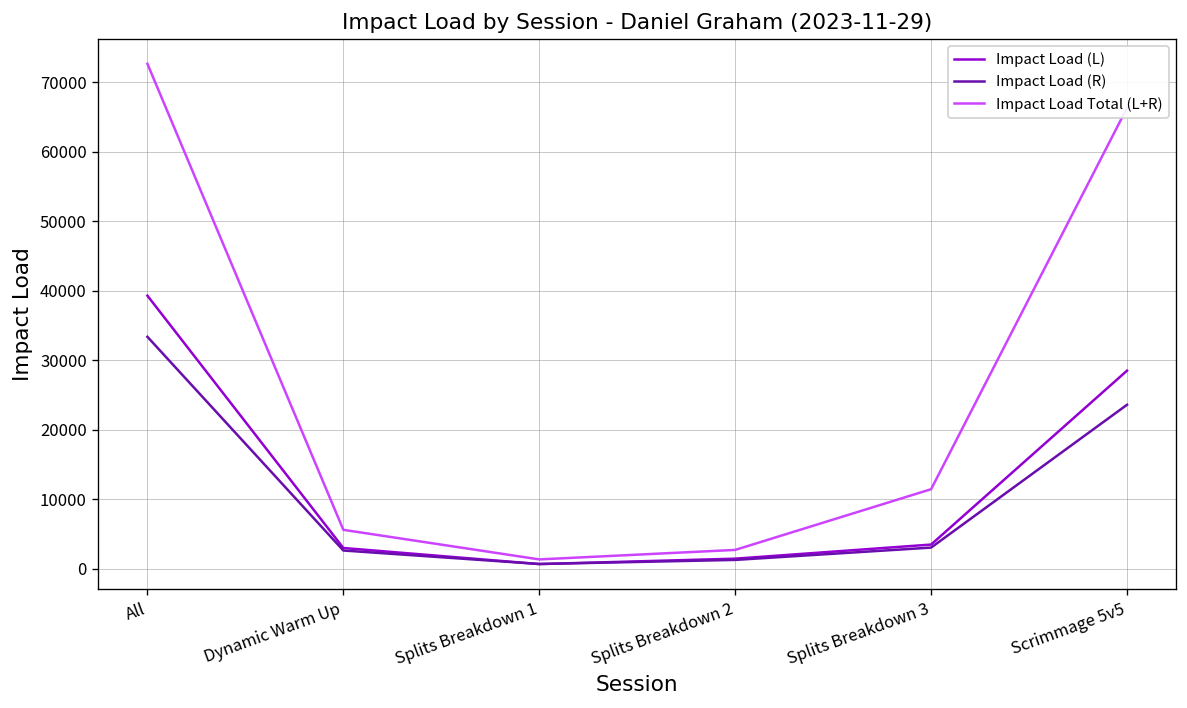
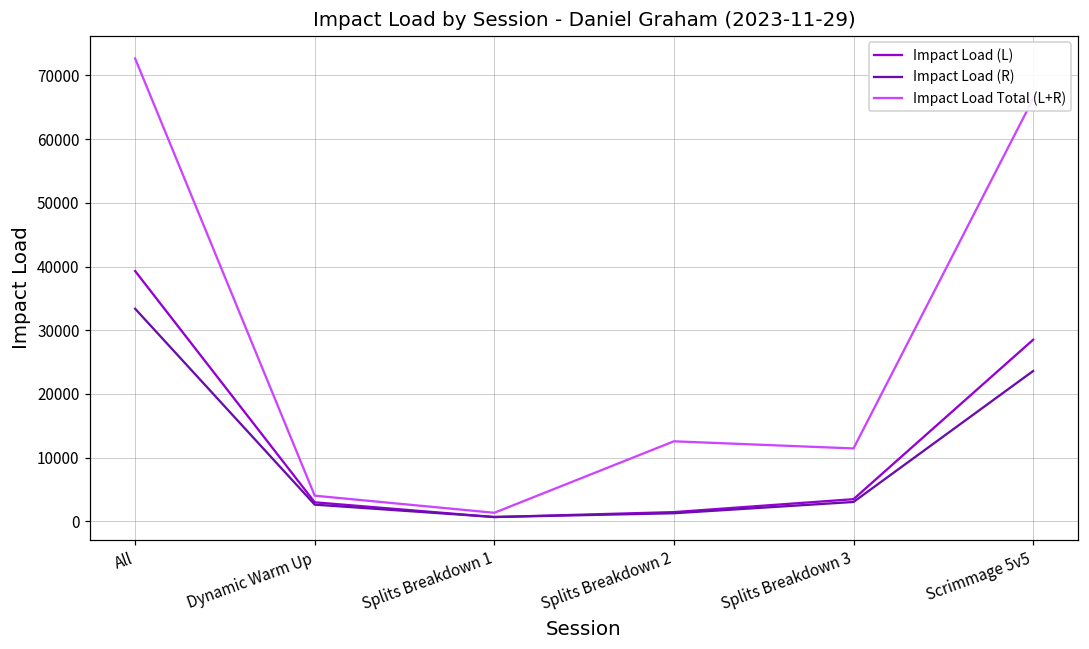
Impact Load Total (L+R), Dynamic Warm Up: 6000 -> 4000
Impact Load Total (L+R), Splits Breakdown 2: 3000 -> 13000
